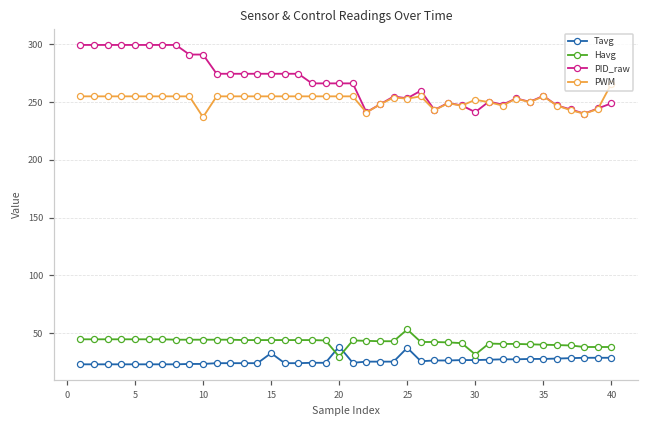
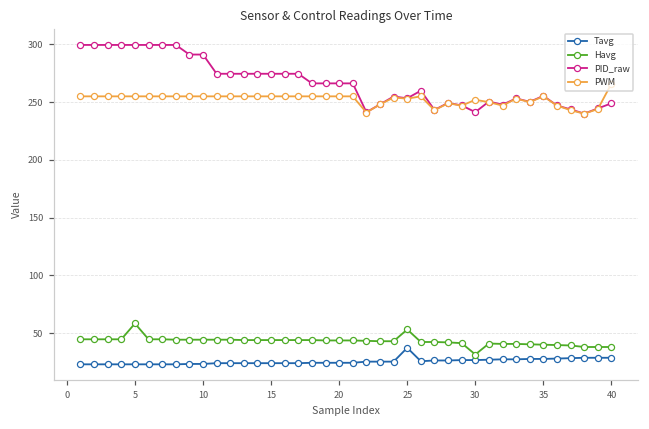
Havg, 5: 45 -> 58
PWM, 10: 237 -> 255
Tavg, 15: 33 -> 24
Tavg, 20: 38 -> 24
Havg, 20: 30 -> 44
